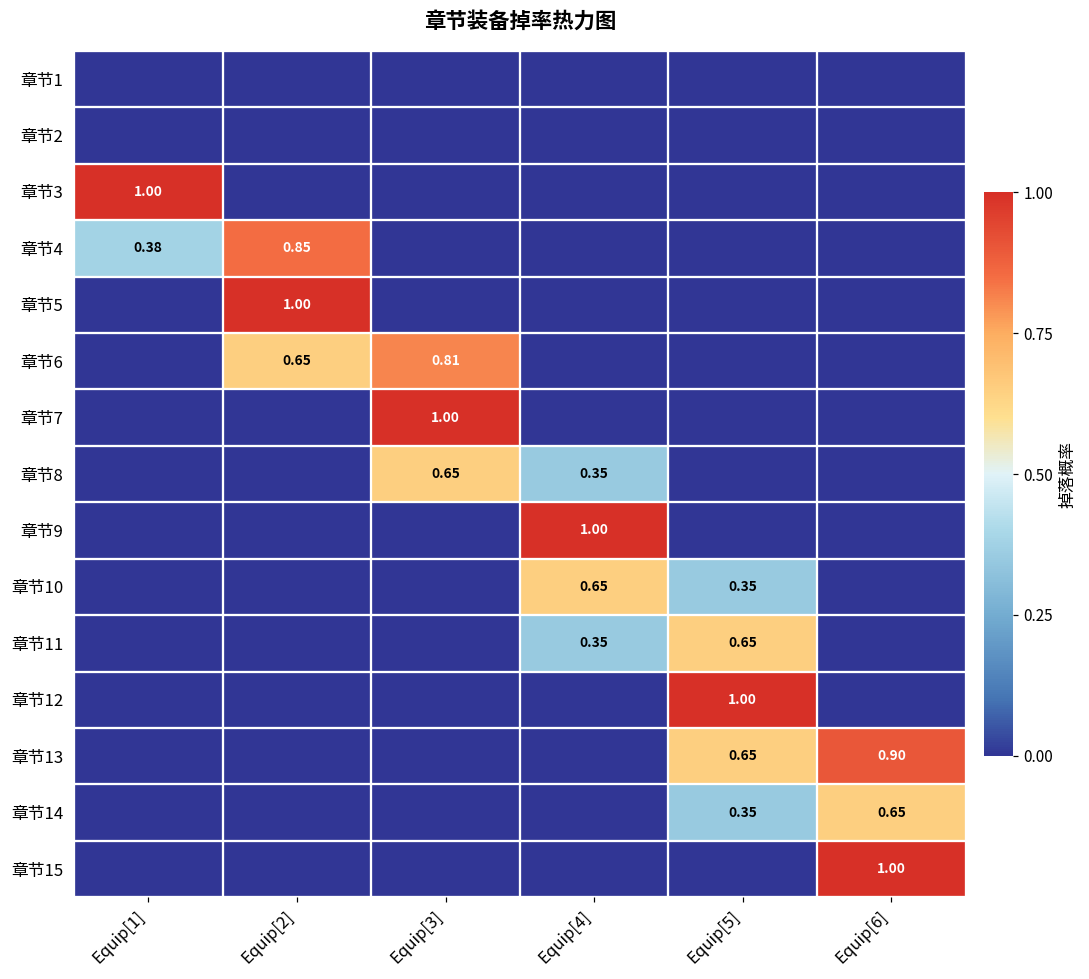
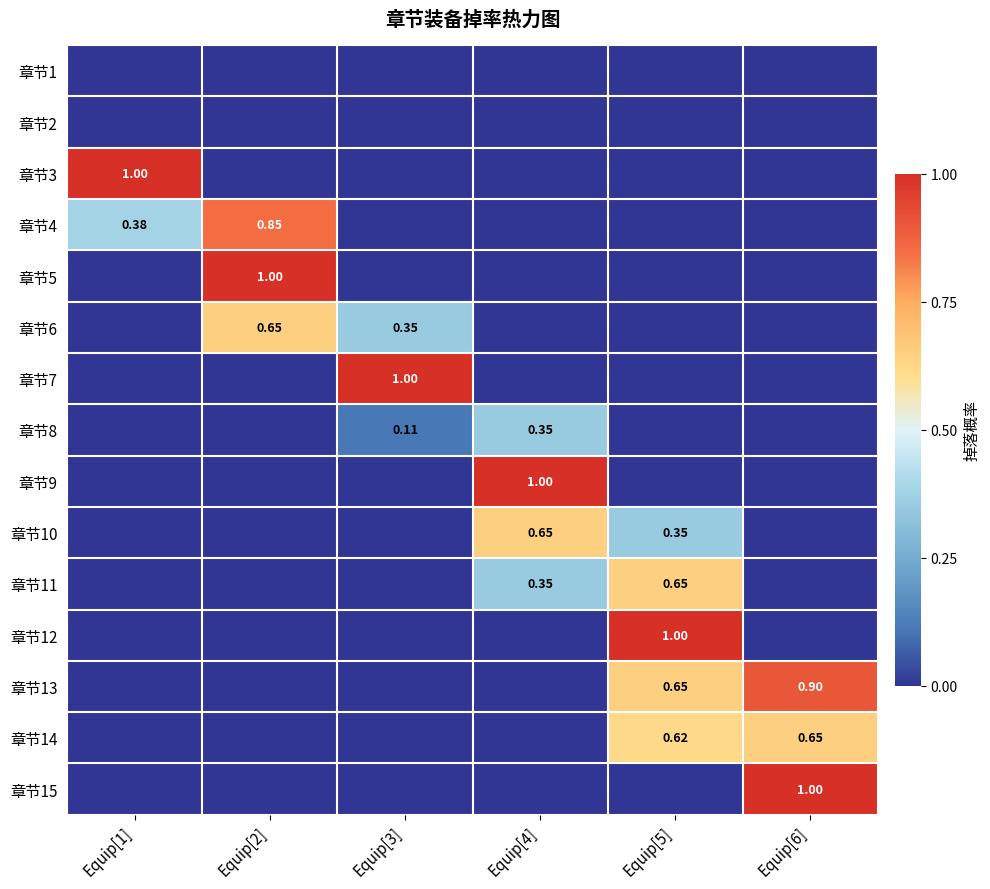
章节6, Equip[3]: 0.81 -> 0.35
章节8, Equip[3]: 0.65 -> 0.11
章节14, Equip[5]: 0.35 -> 0.62
